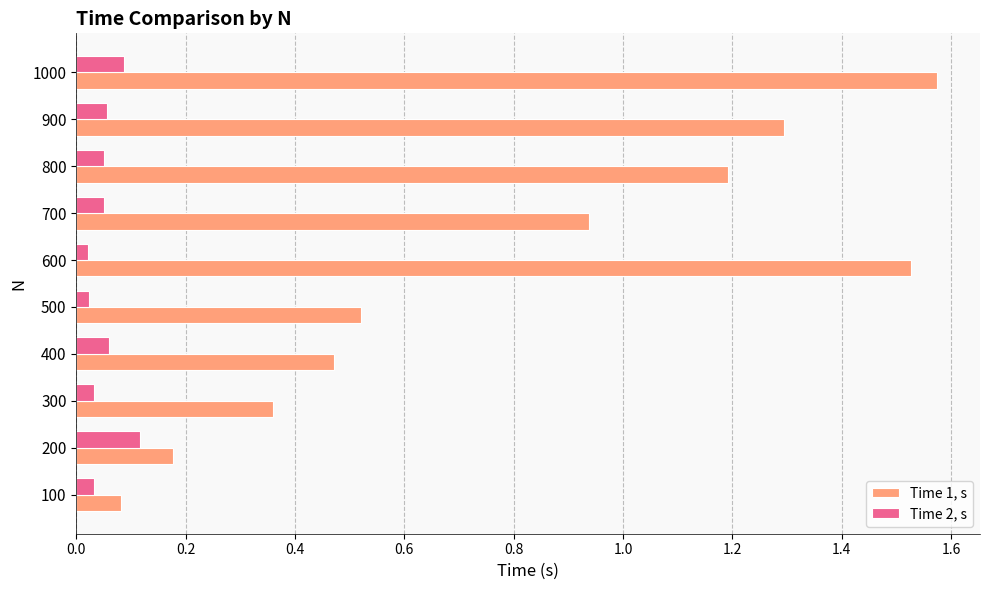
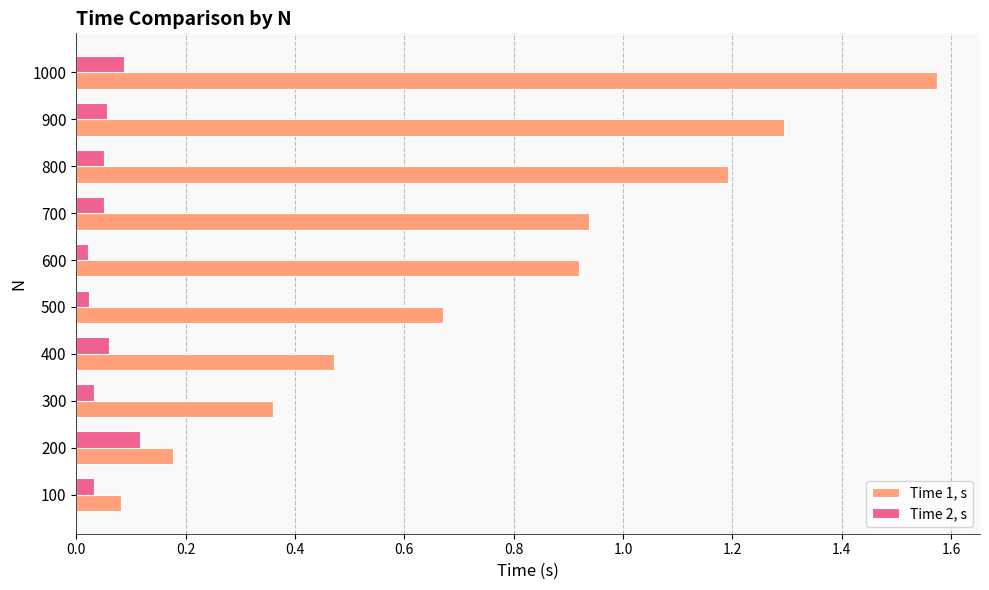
Time 1, s, 600: 1.53 -> 0.92
Time 1, s, 500: 0.52 -> 0.67
